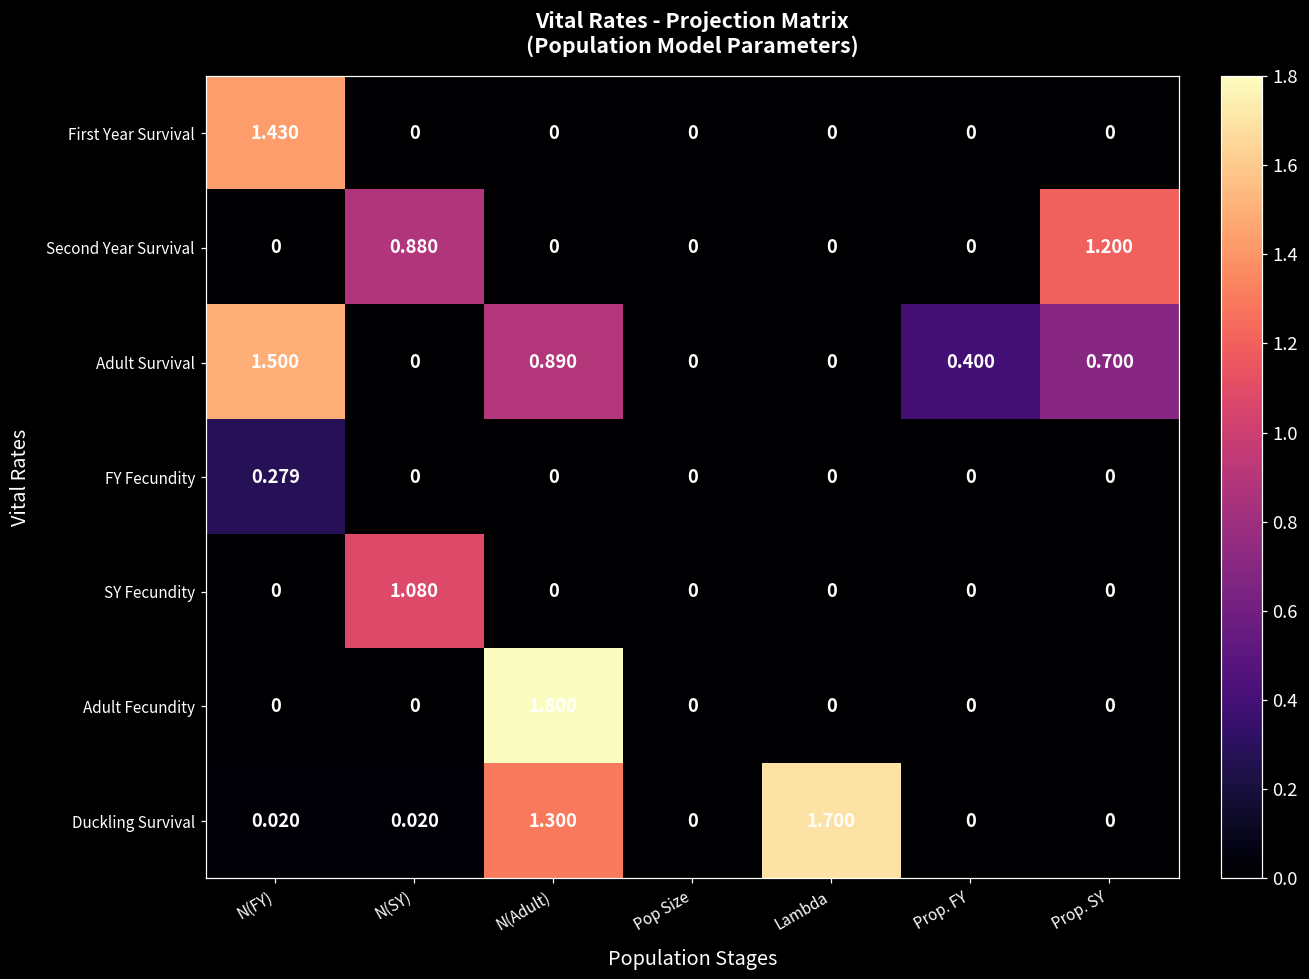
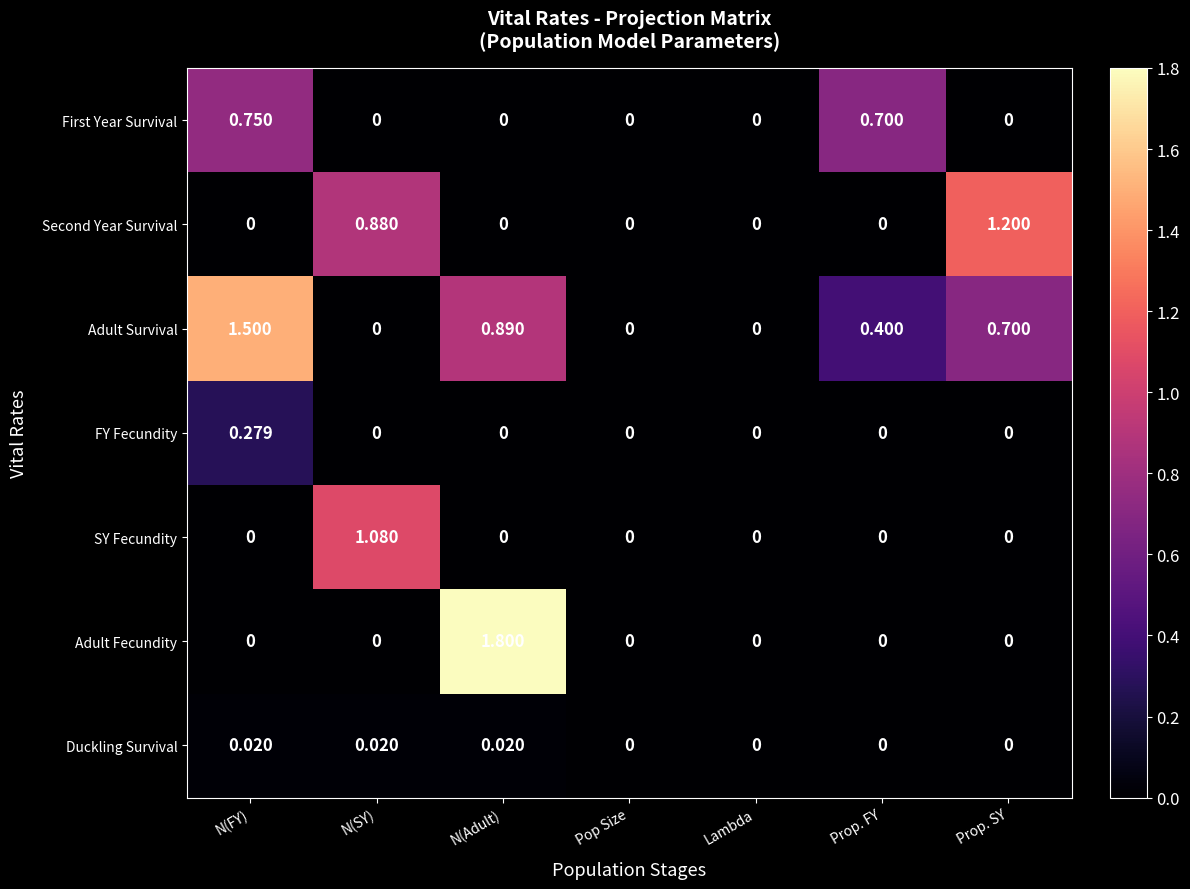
First Year Survival, N(FY): 1.430 -> 0.750
First Year Survival, Prop. FY: 0 -> 0.700
Duckling Survival, N(Adult): 1.300 -> 0.020
Duckling Survival, Lambda: 1.700 -> 0
